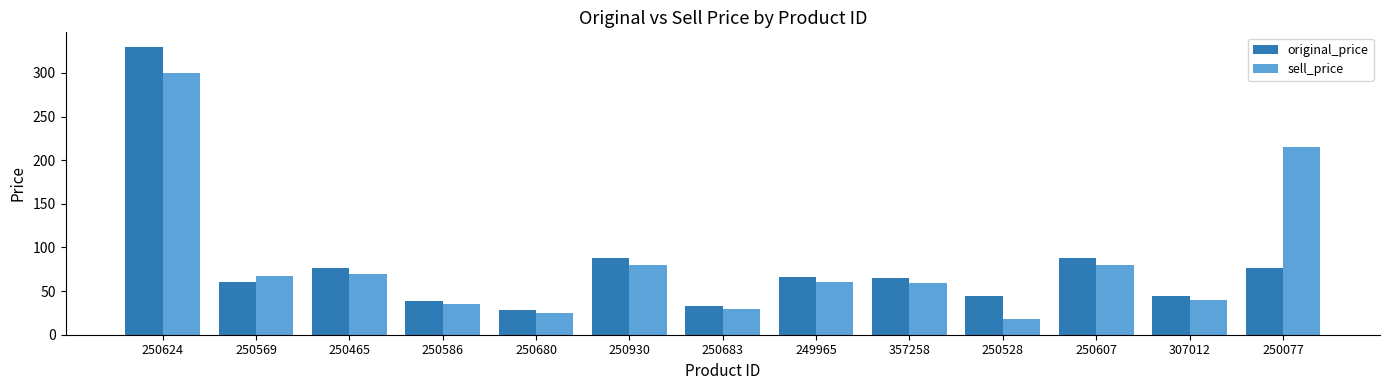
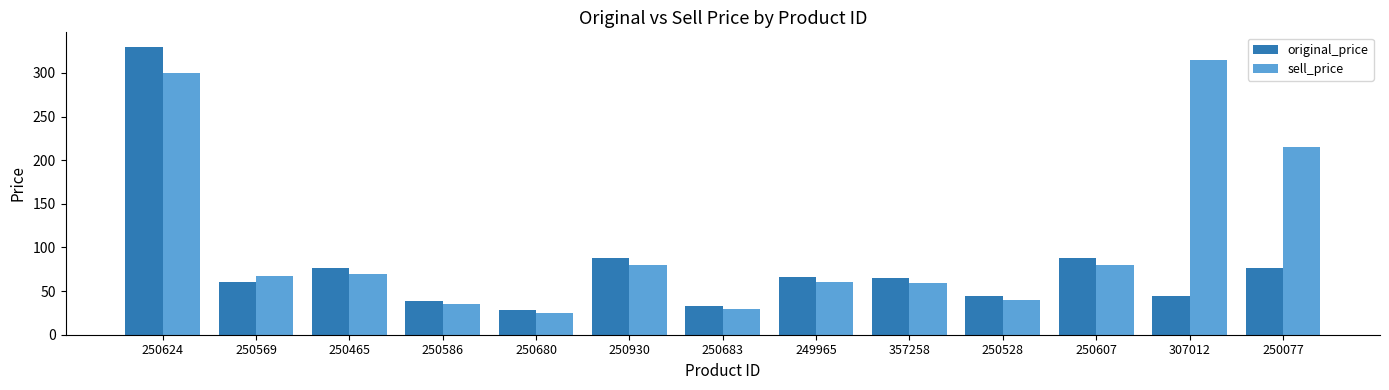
sell_price, 250528: 20 -> 40
sell_price, 307012: 40 -> 320
